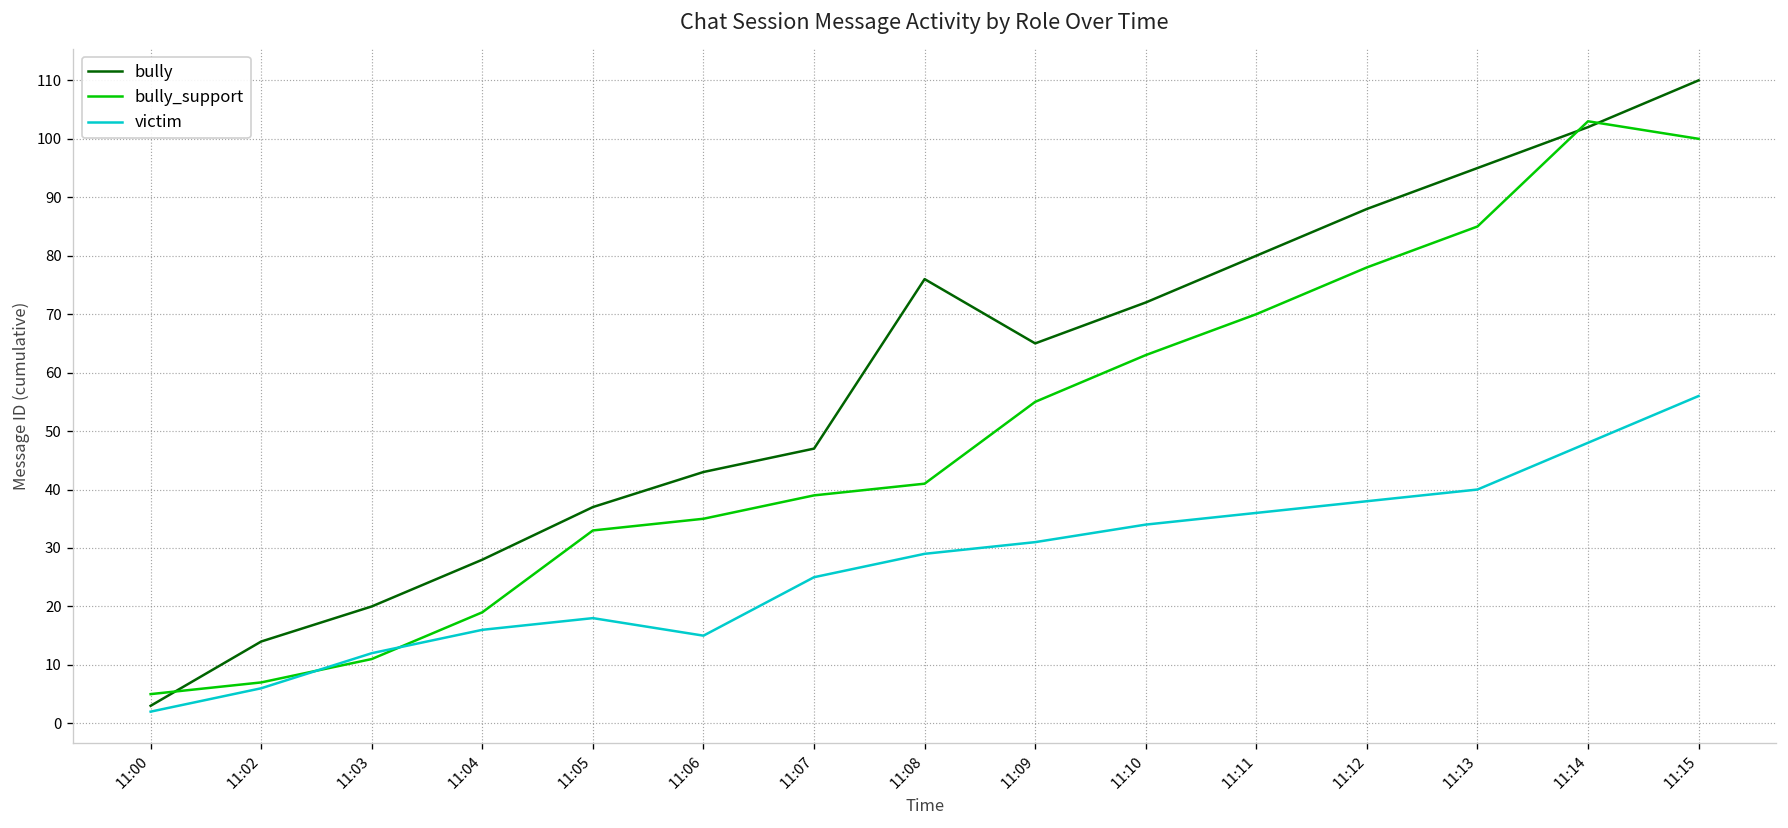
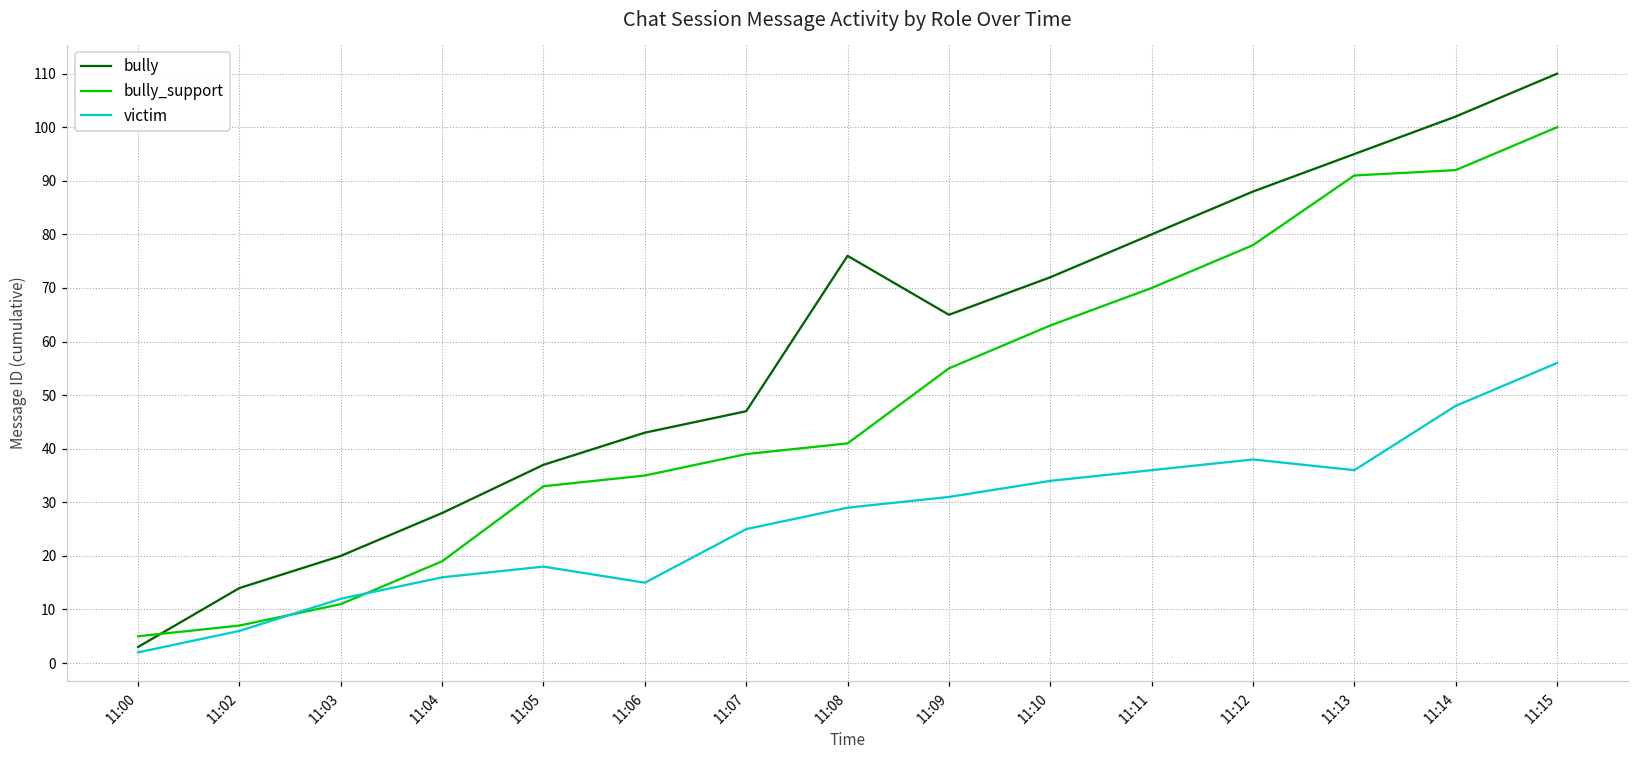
bully_support, 11:13: 85 -> 91
victim, 11:13: 40 -> 36
bully_support, 11:14: 103 -> 92
